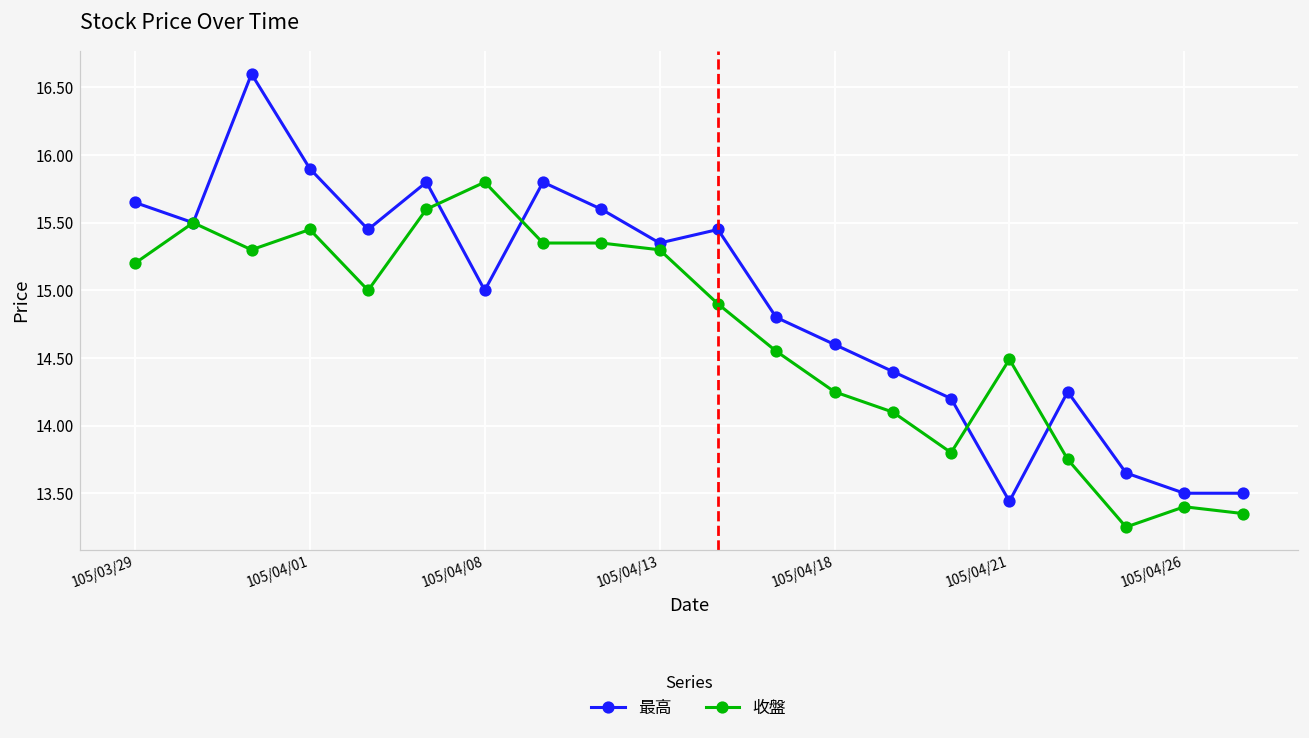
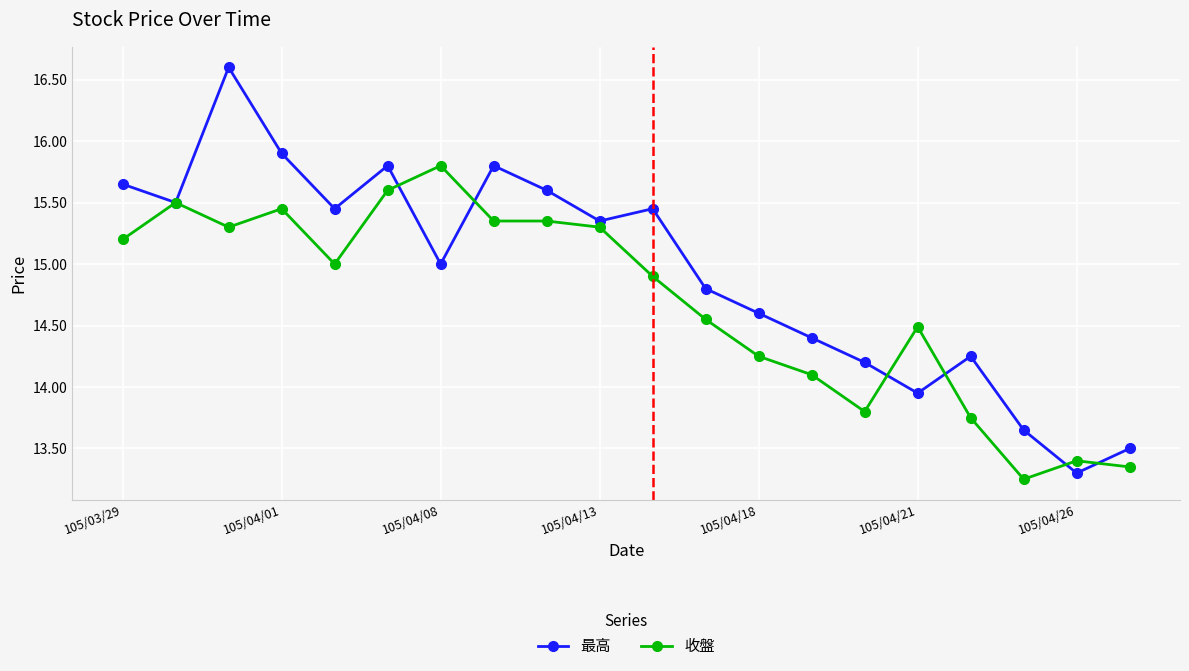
最高, 105/04/21: 13.44 -> 13.95
最高, 105/04/26: 13.5 -> 13.3
